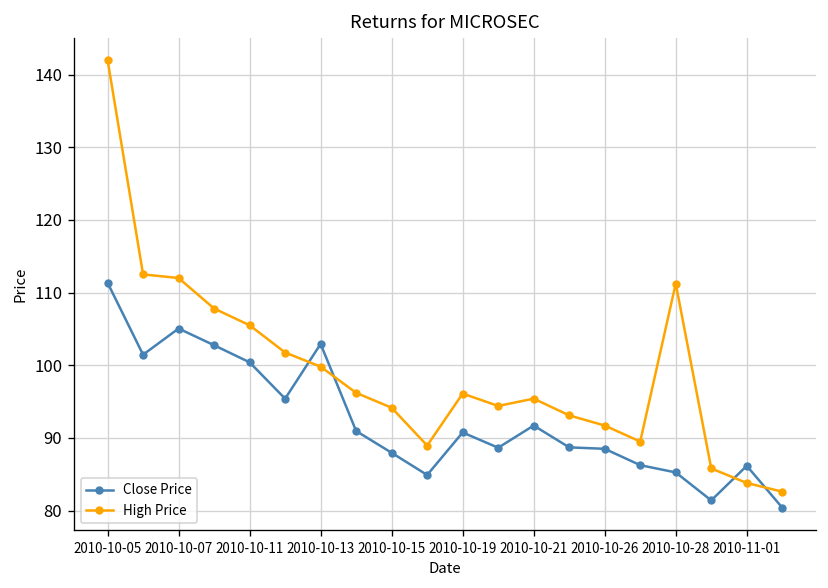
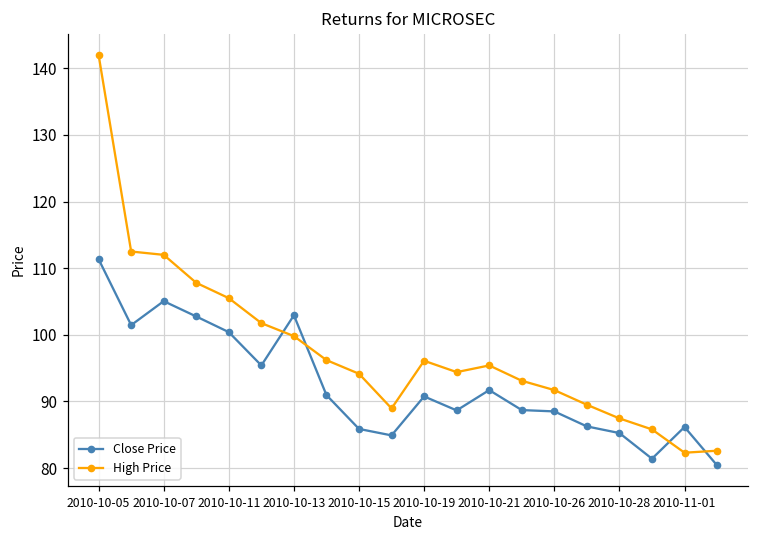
Close Price, 2010-10-15: 88 -> 86
High Price, 2010-10-28: 111 -> 87
High Price, 2010-11-01: 84 -> 82
